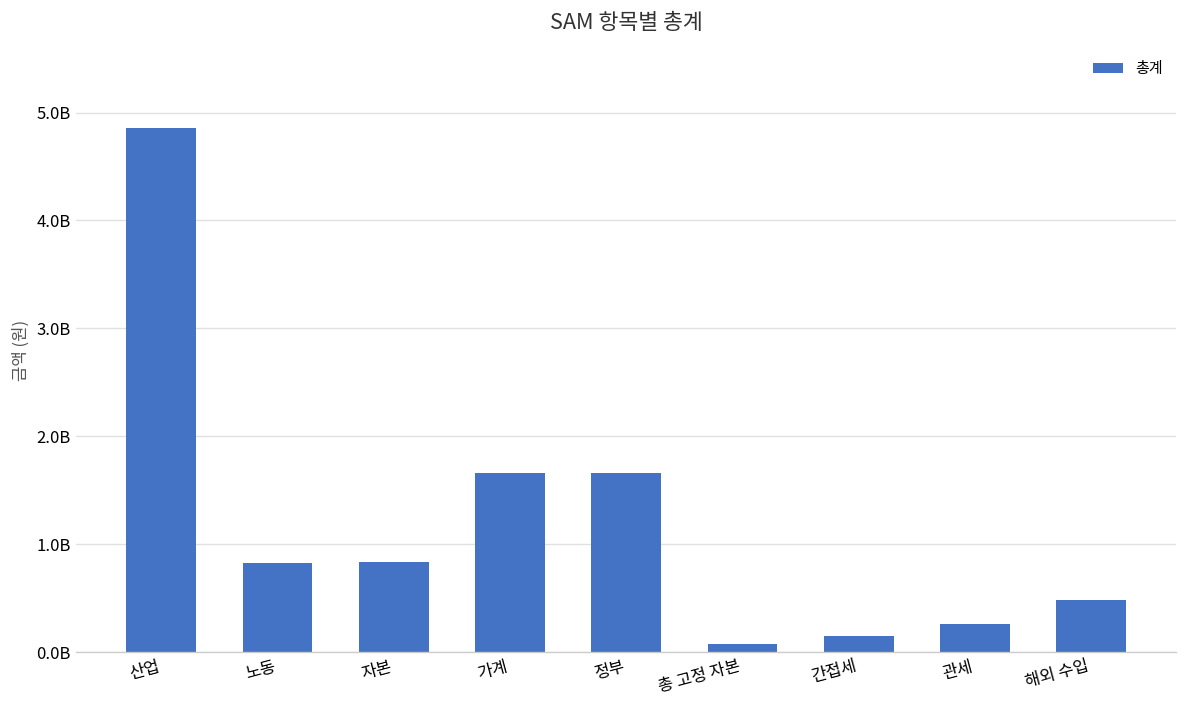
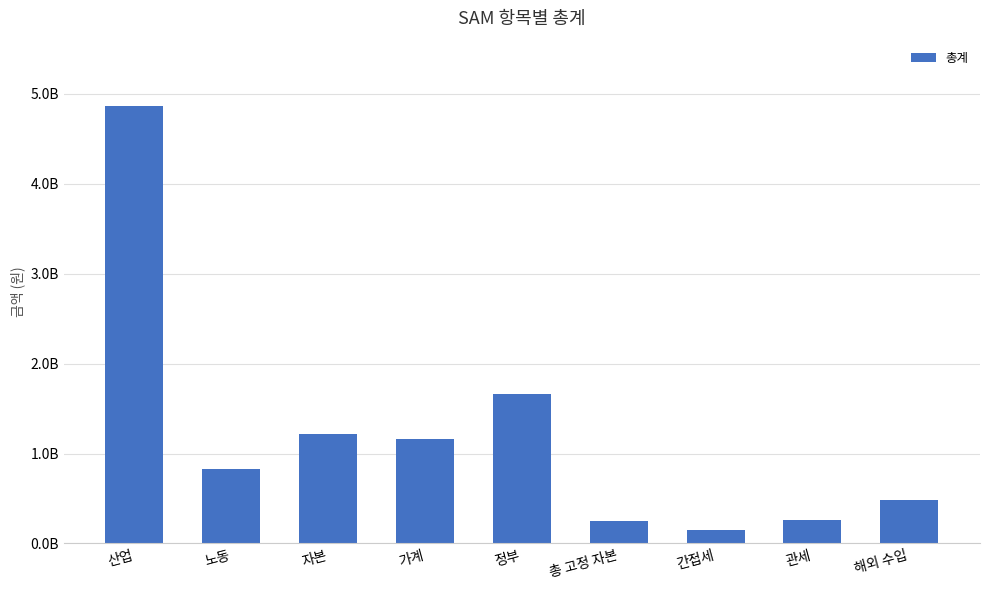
자본: 800000000 -> 1200000000
가계: 1700000000 -> 1200000000
총 고정 자본: 100000000 -> 300000000
